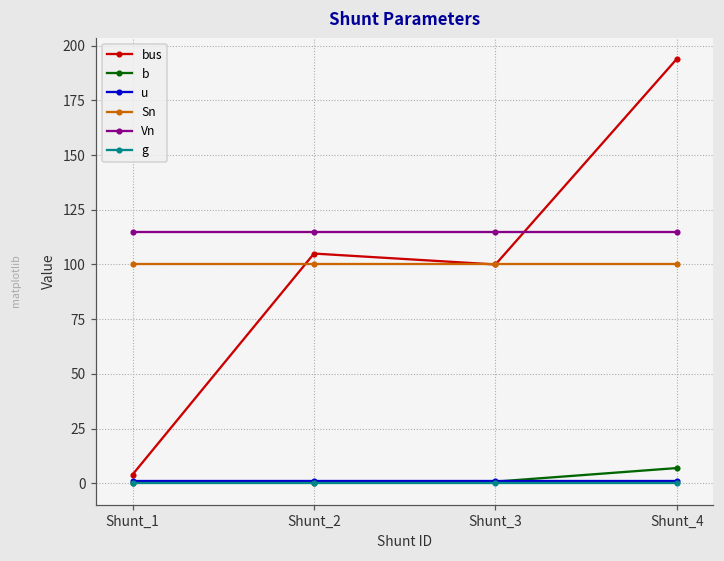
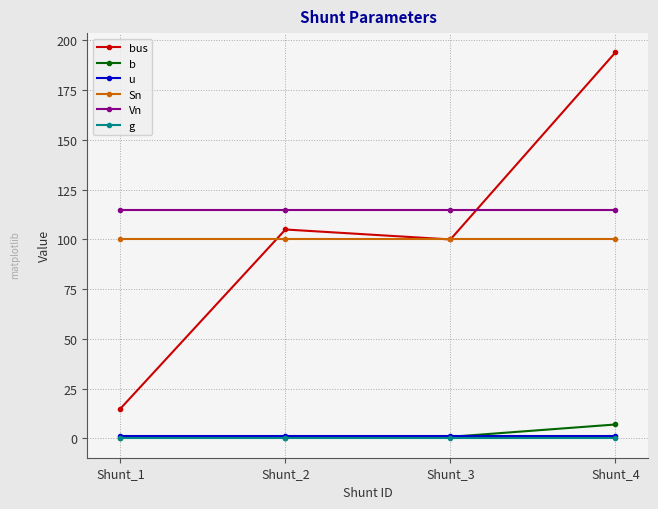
bus, Shunt_1: 4 -> 15
